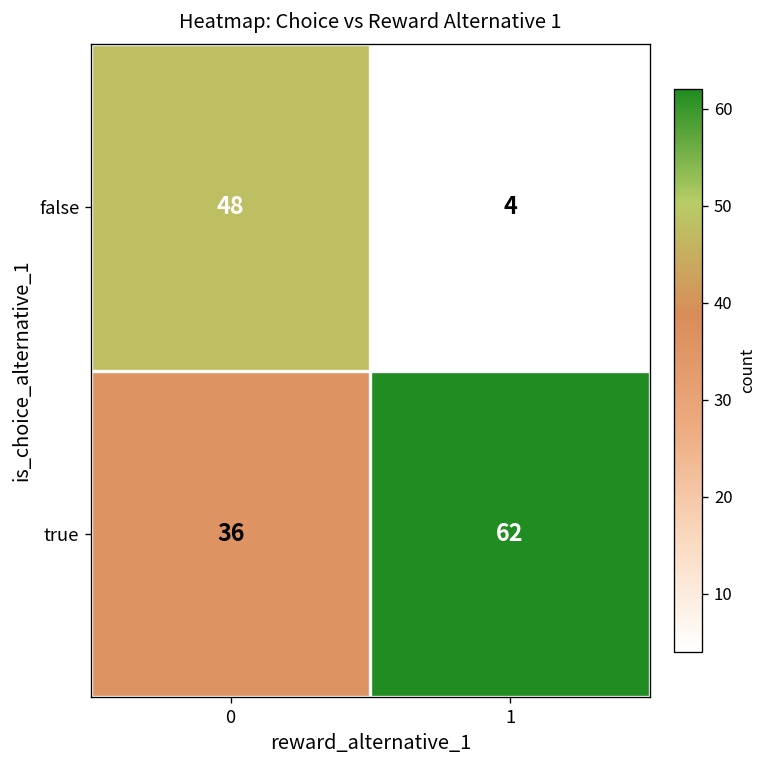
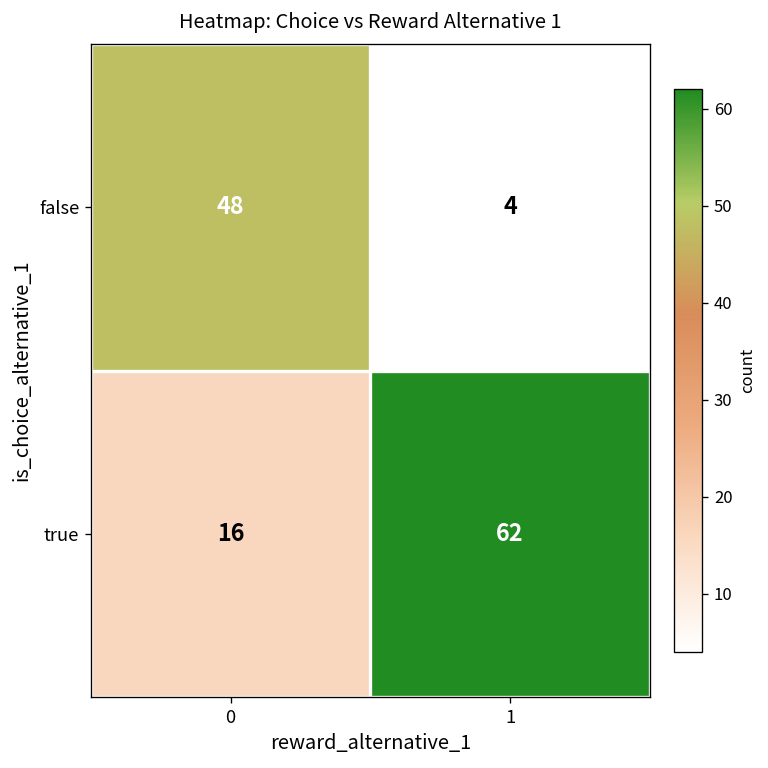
true, 0: 36 -> 16
